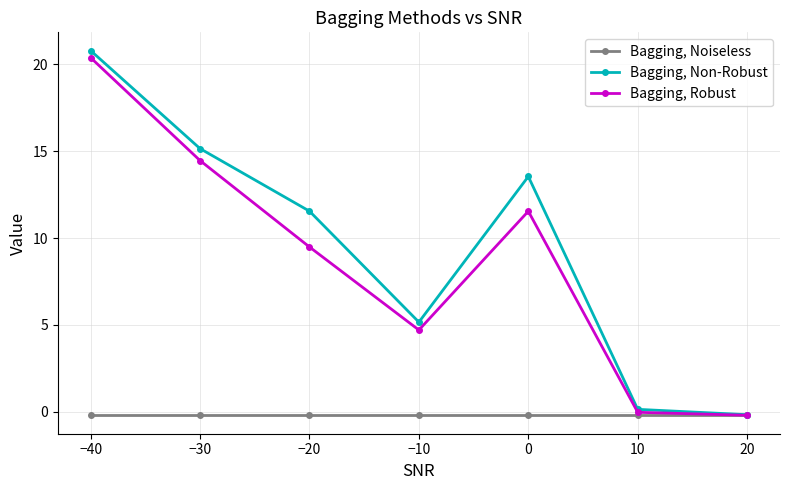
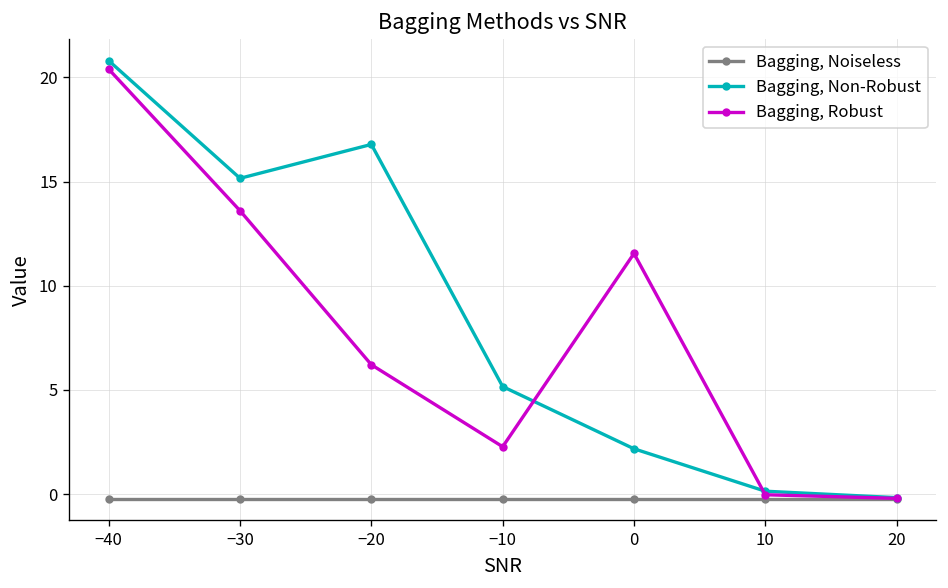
Bagging, Robust, −30: 14.5 -> 13.6
Bagging, Non-Robust, −20: 11.6 -> 16.8
Bagging, Robust, −20: 9.5 -> 6.2
Bagging, Robust, −10: 4.7 -> 2.3
Bagging, Non-Robust, 0: 13.5 -> 2.2
